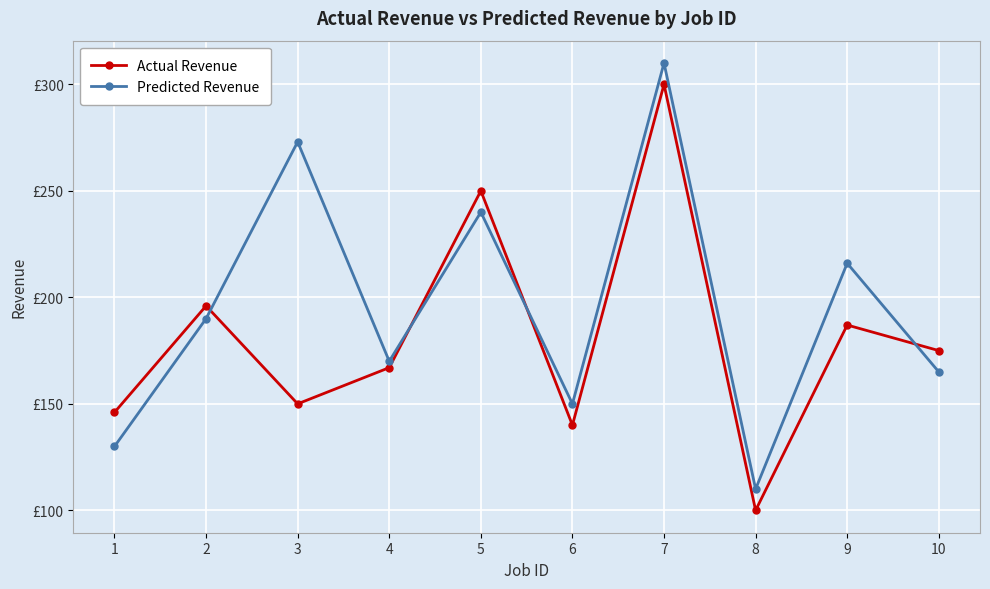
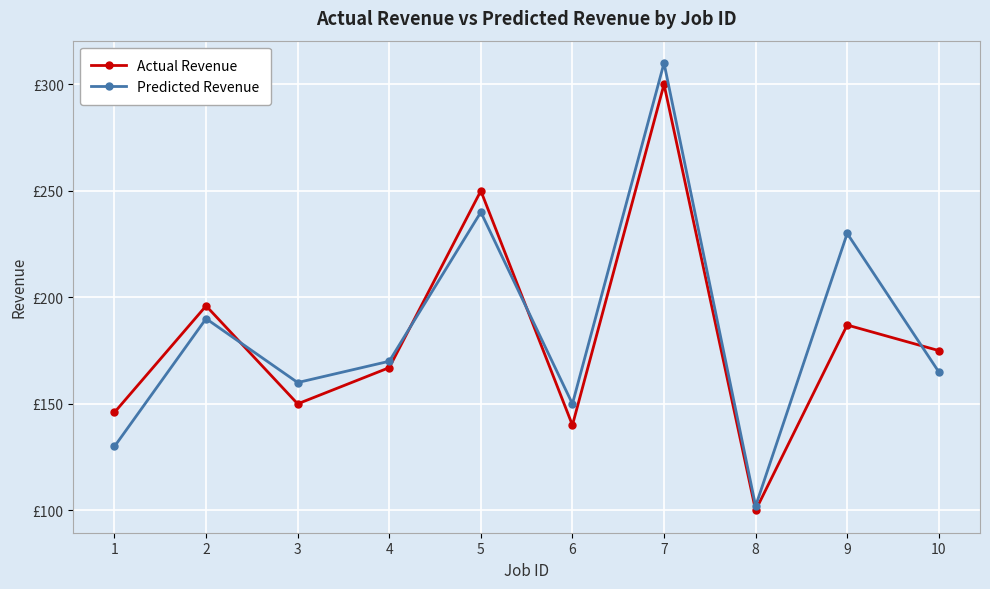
Predicted Revenue, 3: £273 -> £160
Predicted Revenue, 8: £110 -> £102
Predicted Revenue, 9: £216 -> £230
